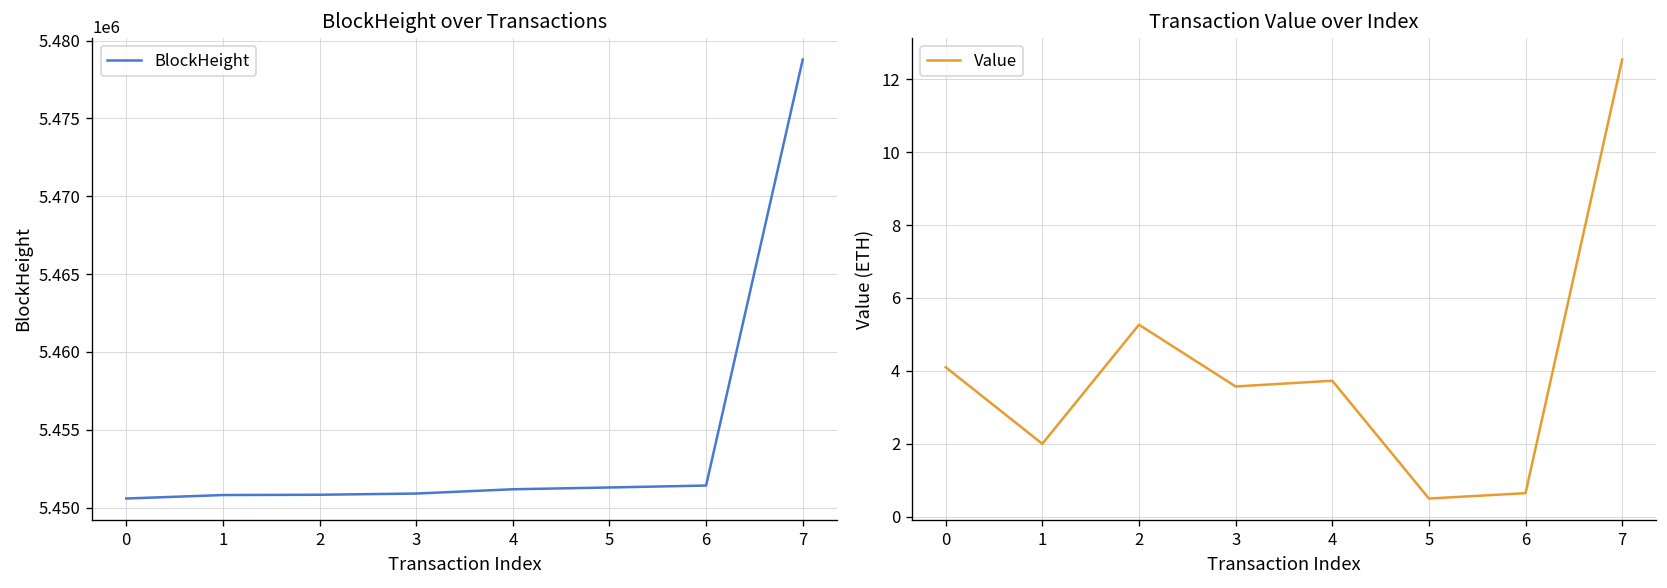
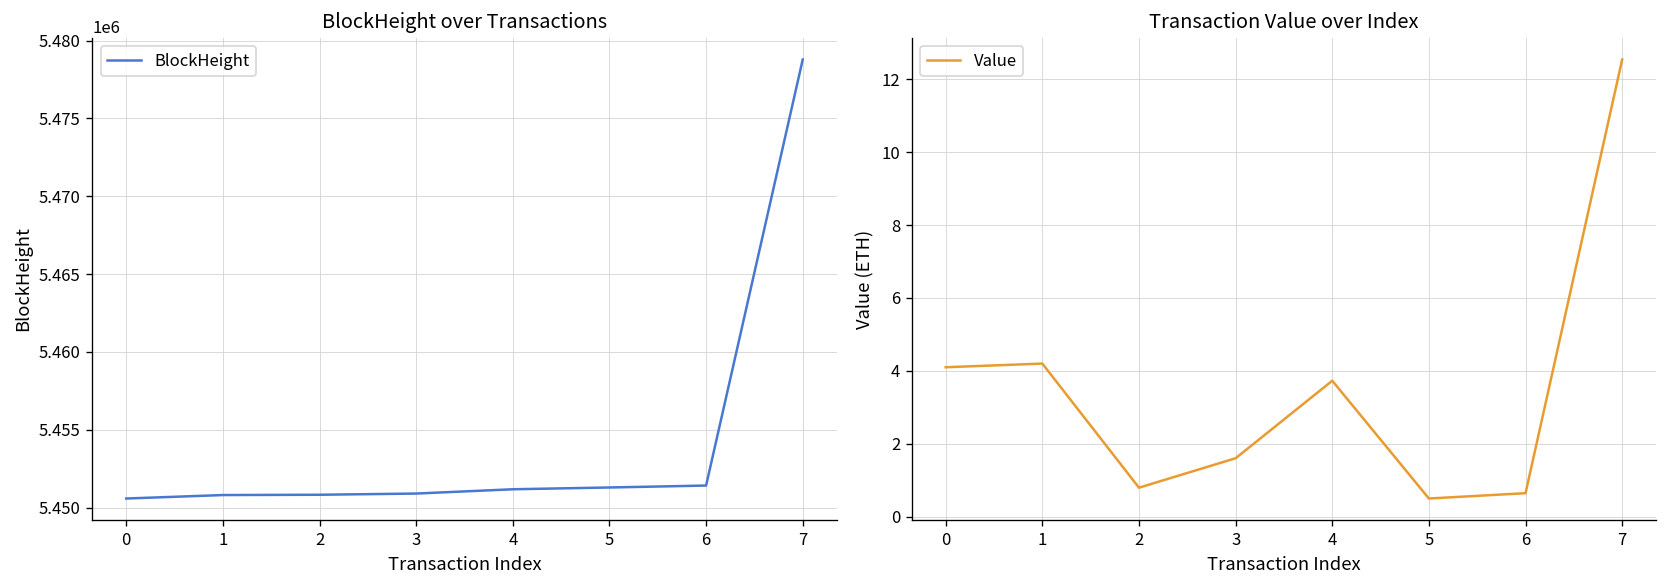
Transaction Value over Index, 1: 2.0 -> 4.2
Transaction Value over Index, 2: 5.3 -> 0.8
Transaction Value over Index, 3: 3.6 -> 1.6
